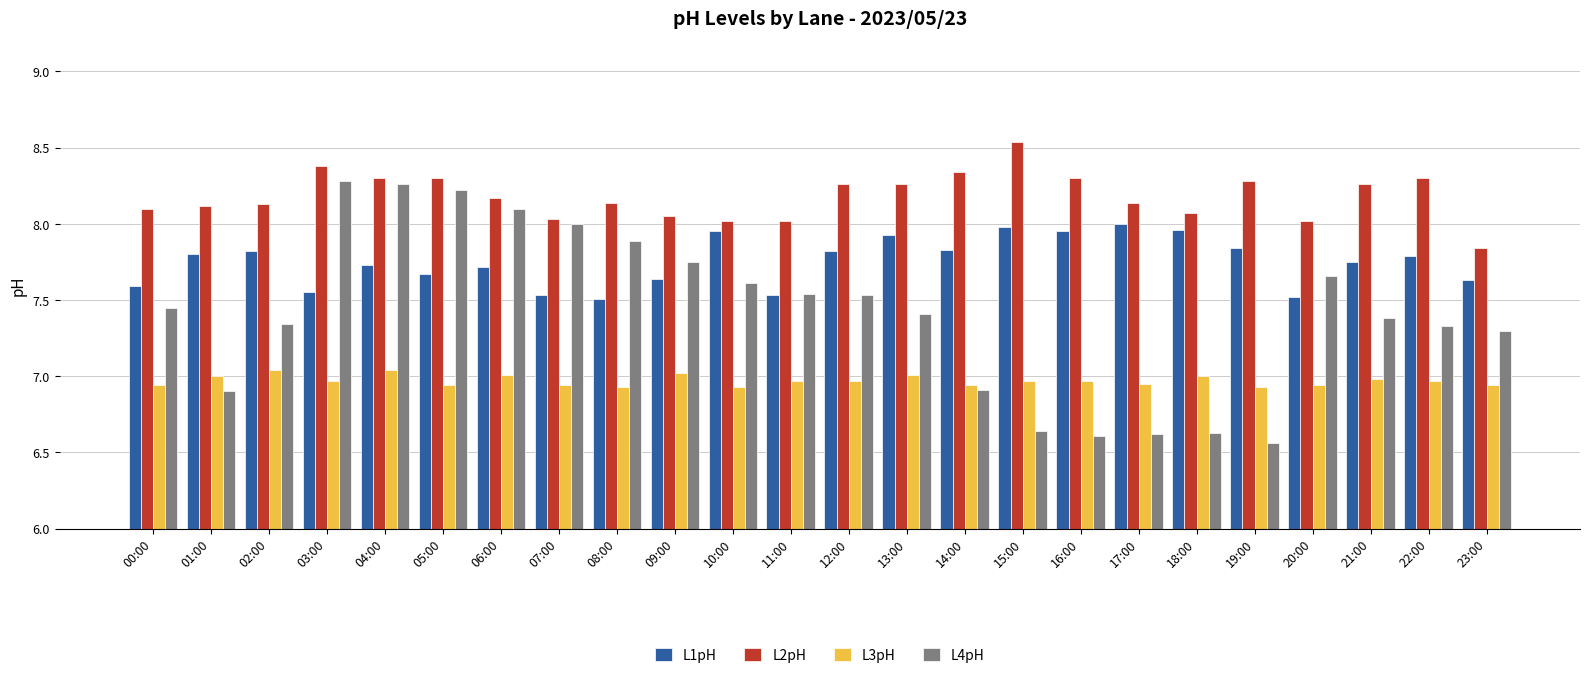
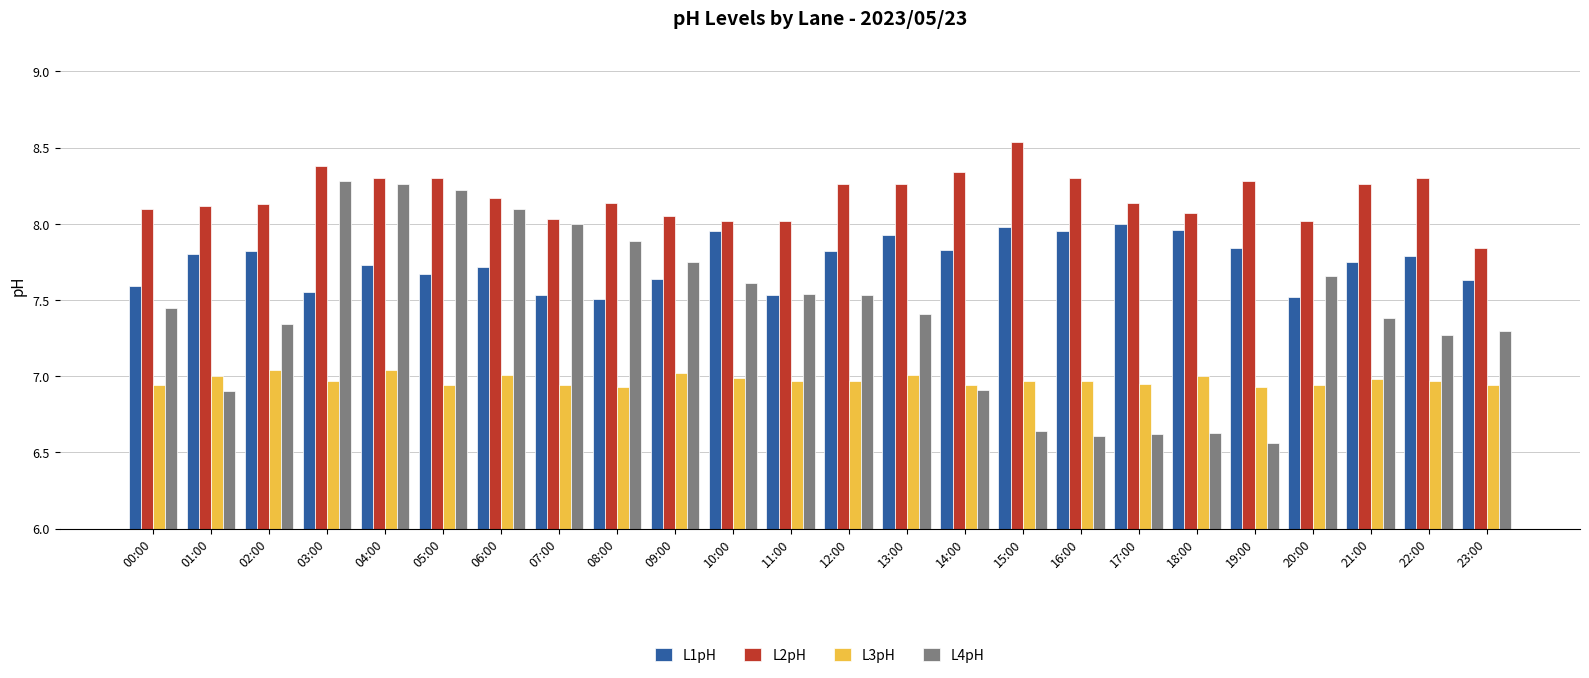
L3pH, 10:00: 6.93 -> 6.99
L4pH, 22:00: 7.33 -> 7.27
